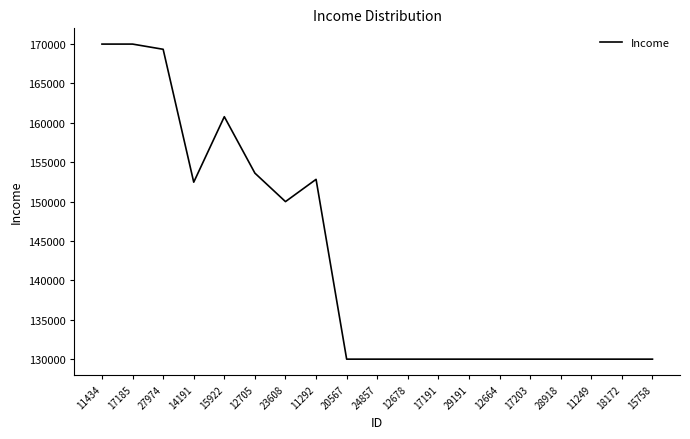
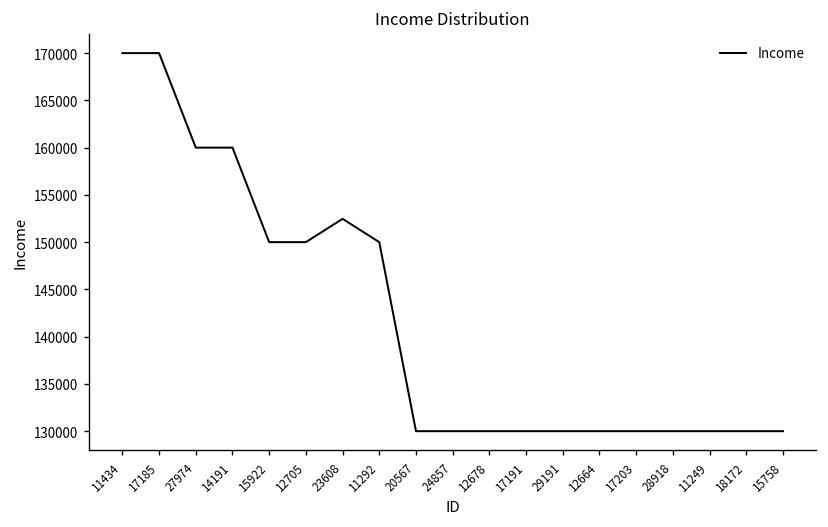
27974: 169000 -> 160000
14191: 152000 -> 160000
15922: 161000 -> 150000
12705: 154000 -> 150000
23608: 150000 -> 152000
11292: 153000 -> 150000
